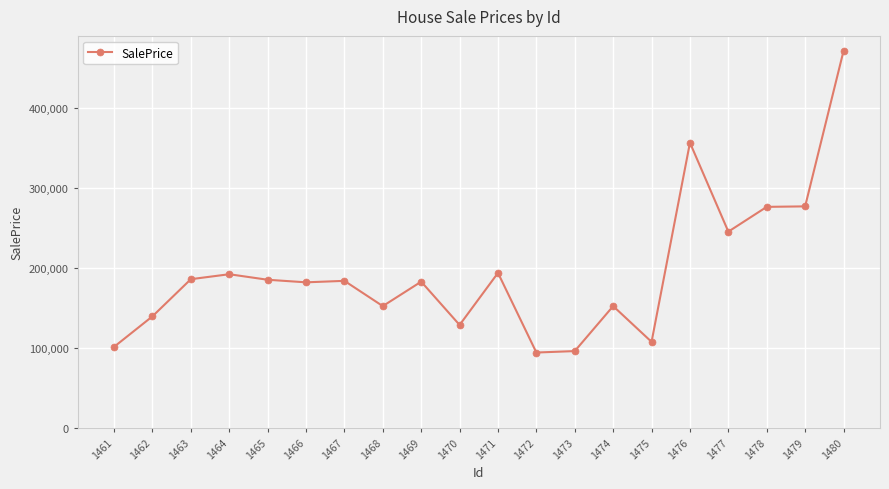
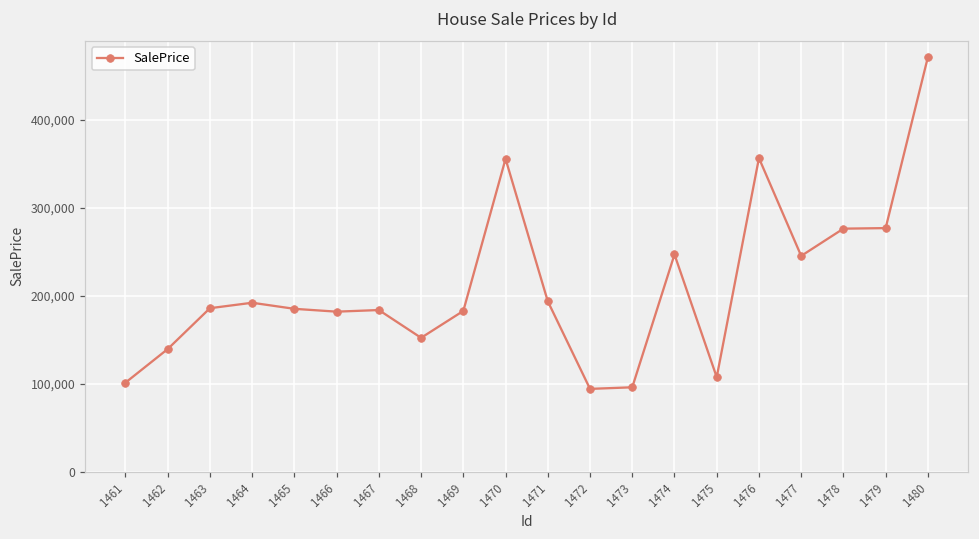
1470: 130,000 -> 360,000
1474: 150,000 -> 250,000
